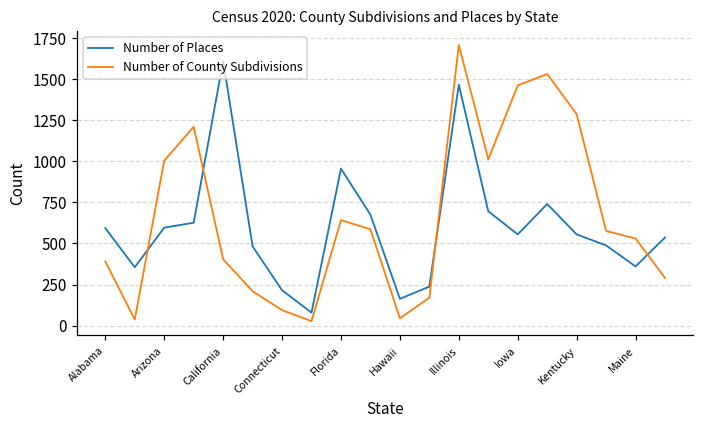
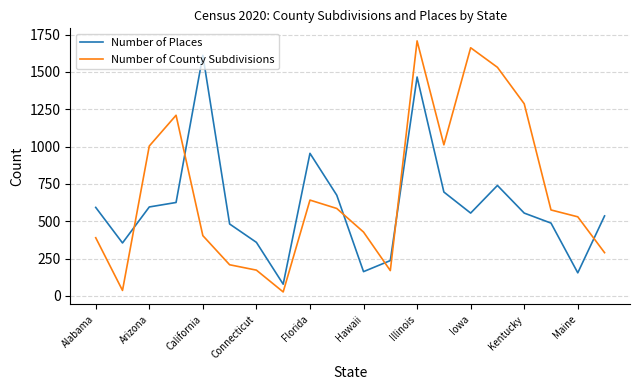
Number of Places, Connecticut: 220 -> 360
Number of County Subdivisions, Connecticut: 90 -> 170
Number of County Subdivisions, Hawaii: 40 -> 430
Number of County Subdivisions, Iowa: 1460 -> 1660
Number of Places, Maine: 360 -> 160
